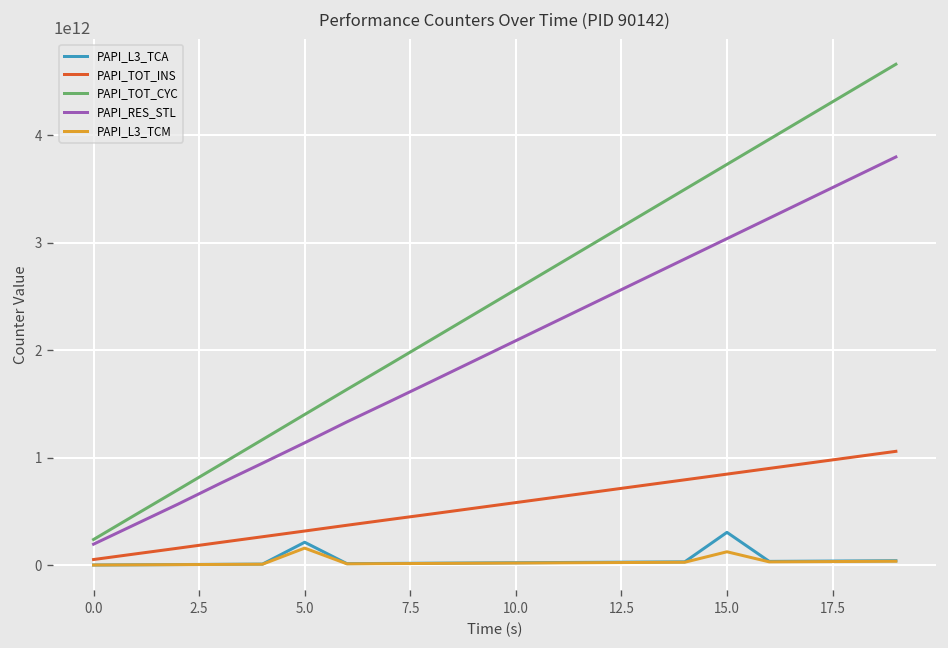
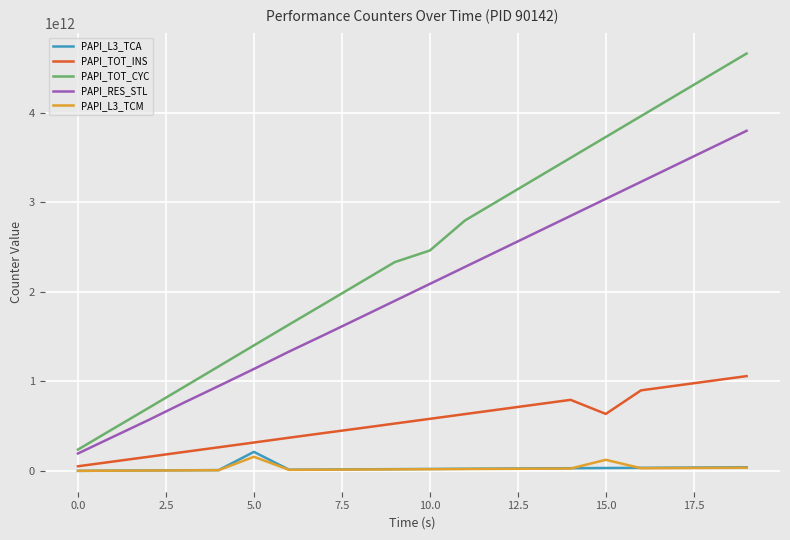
PAPI_TOT_CYC, 10.0: 2600000000000 -> 2500000000000
PAPI_L3_TCA, 15.0: 300000000000 -> 0
PAPI_TOT_INS, 15.0: 800000000000 -> 600000000000
